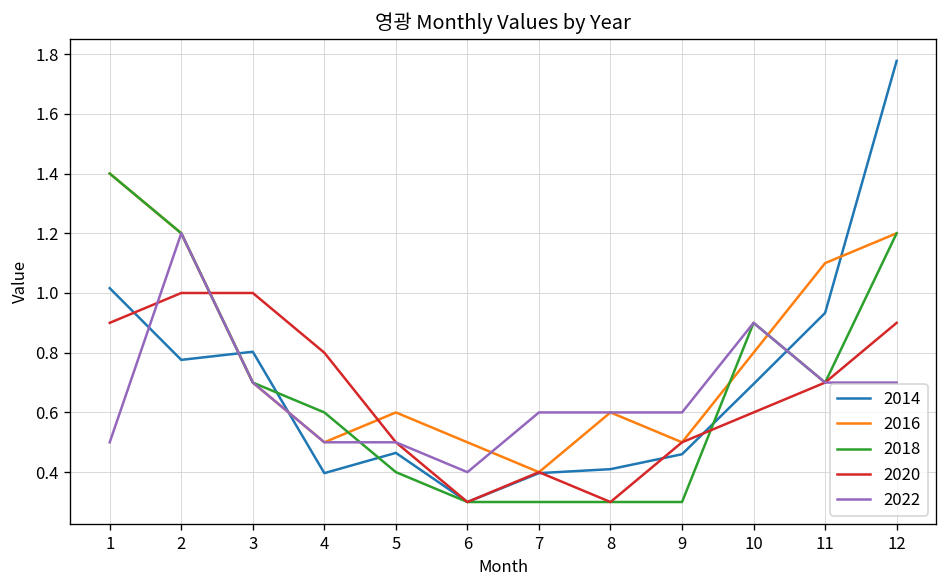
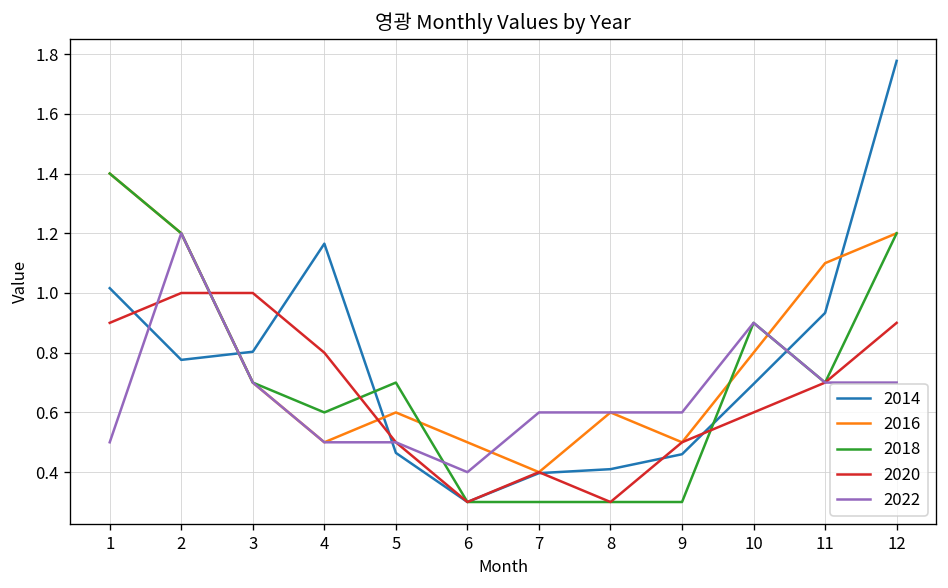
2014, 4: 0.40 -> 1.17
2018, 5: 0.4 -> 0.7
